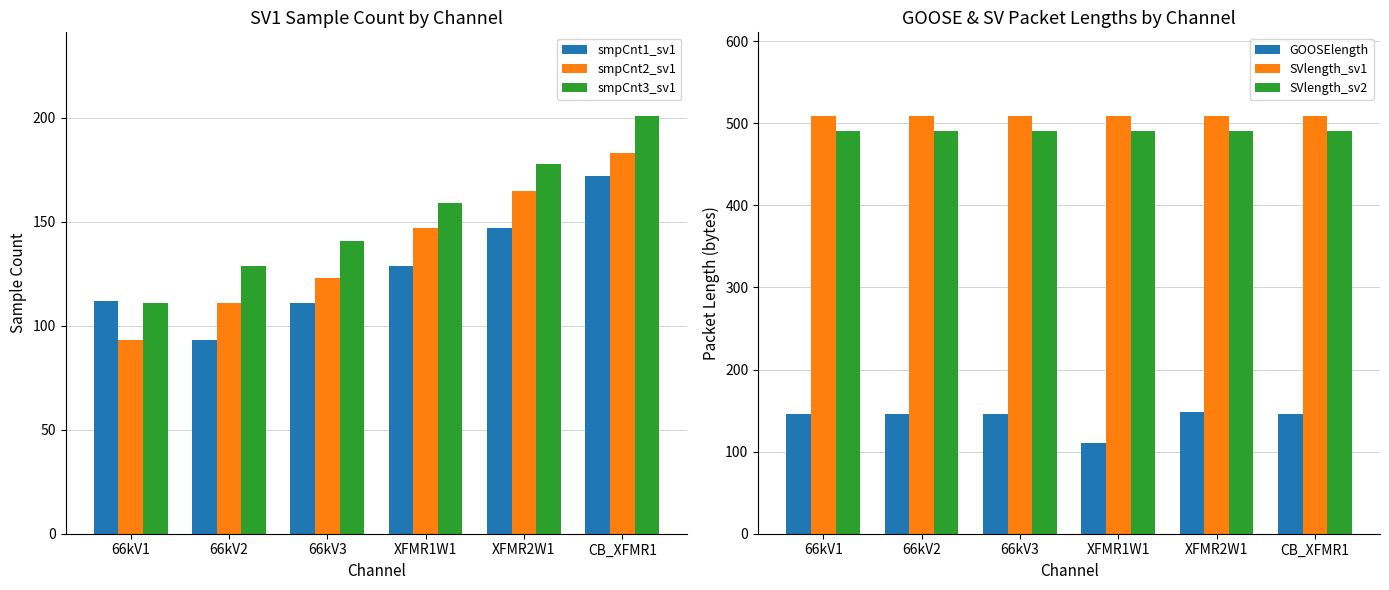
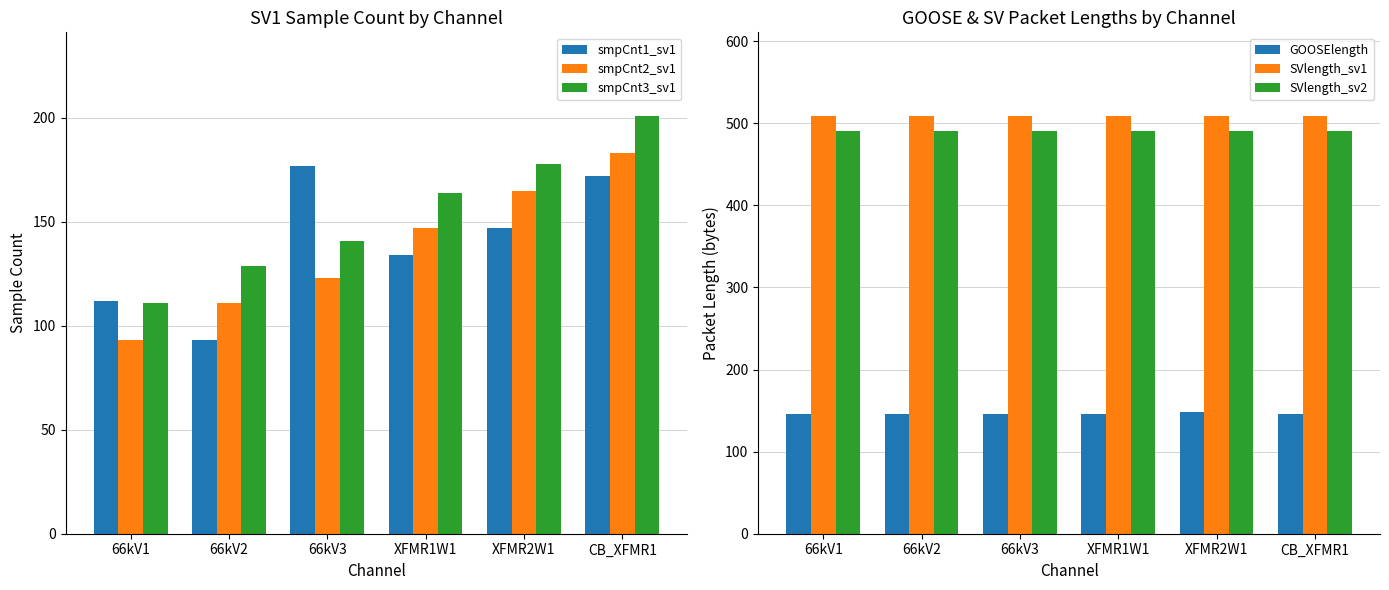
SV1 Sample Count by Channel, smpCnt1_sv1, 66kV3: 111 -> 177
SV1 Sample Count by Channel, smpCnt1_sv1, XFMR1W1: 129 -> 134
SV1 Sample Count by Channel, smpCnt3_sv1, XFMR1W1: 159 -> 164
GOOSE & SV Packet Lengths by Channel, GOOSElength, XFMR1W1: 110 -> 150
